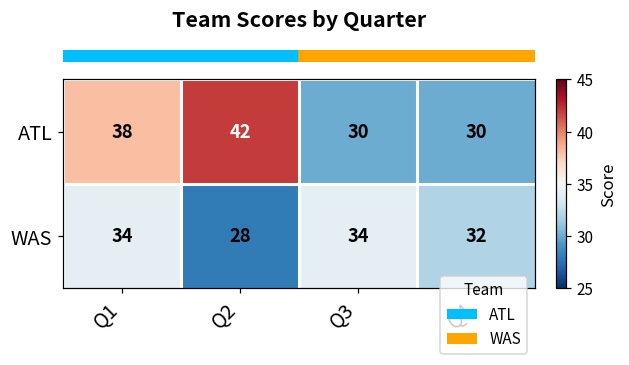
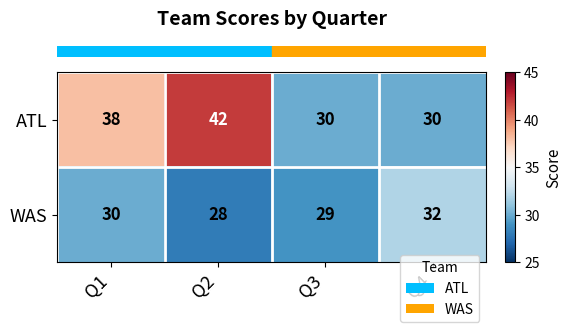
WAS, Q1: 34 -> 30
WAS, Q3: 34 -> 29
